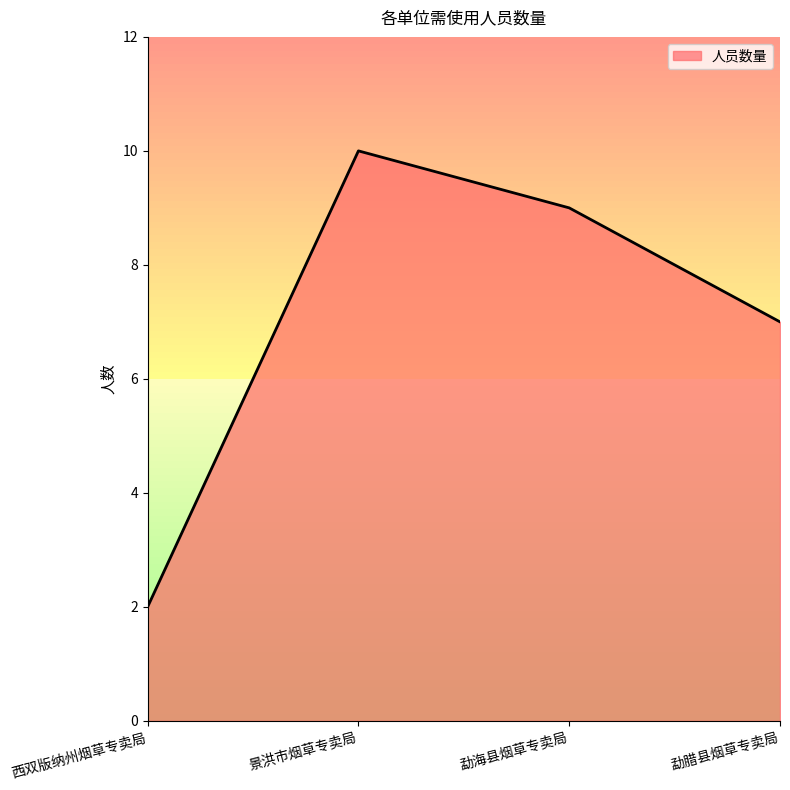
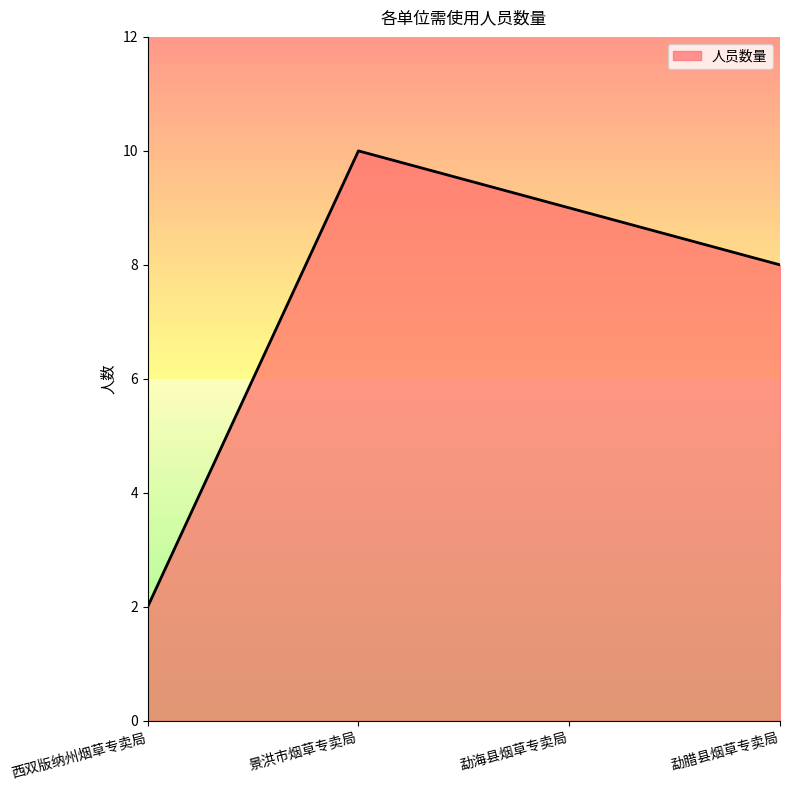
勐腊县烟草专卖局: 7 -> 8
